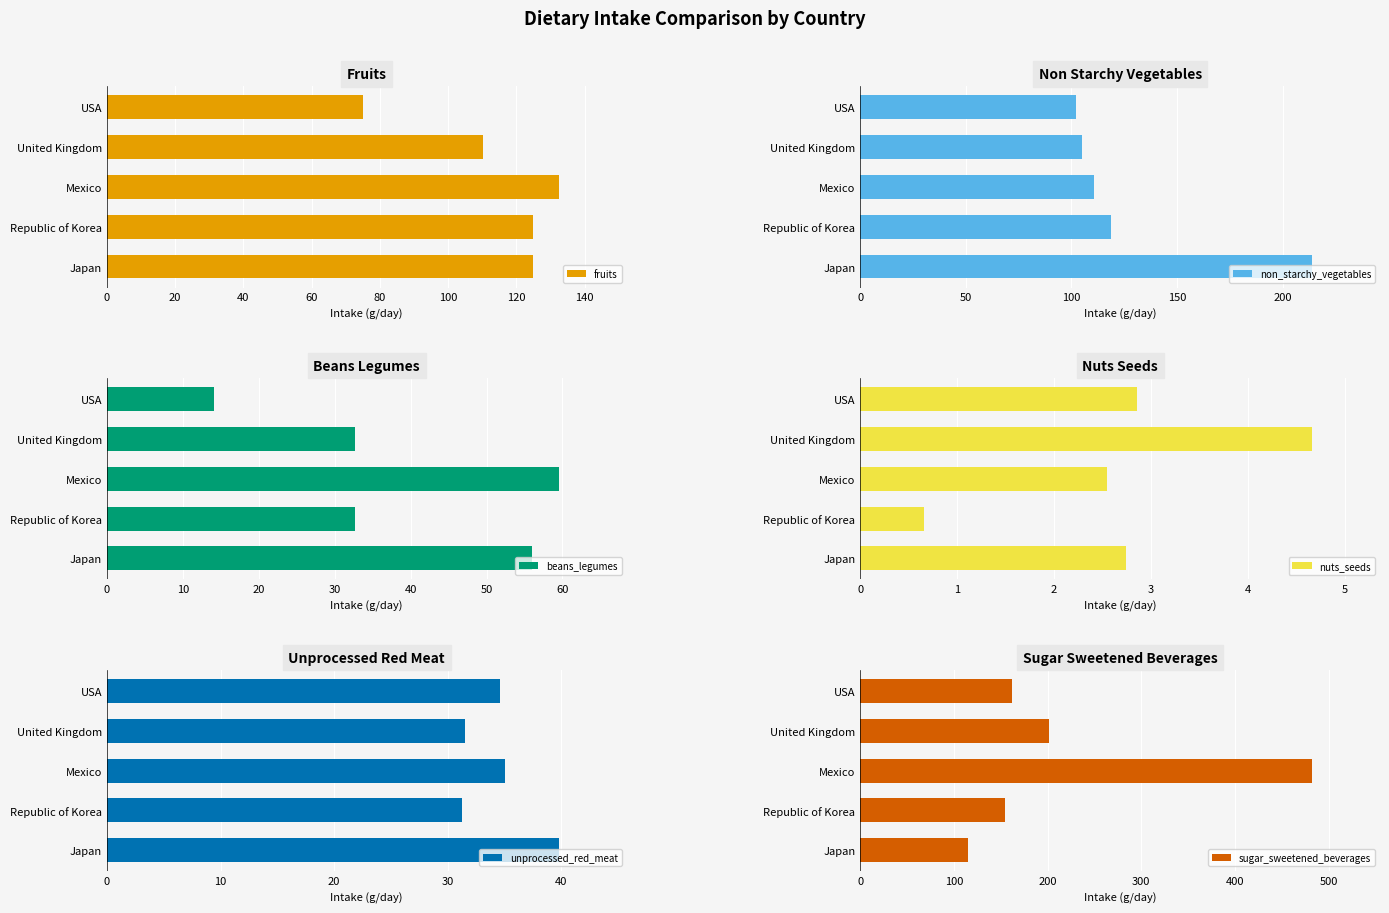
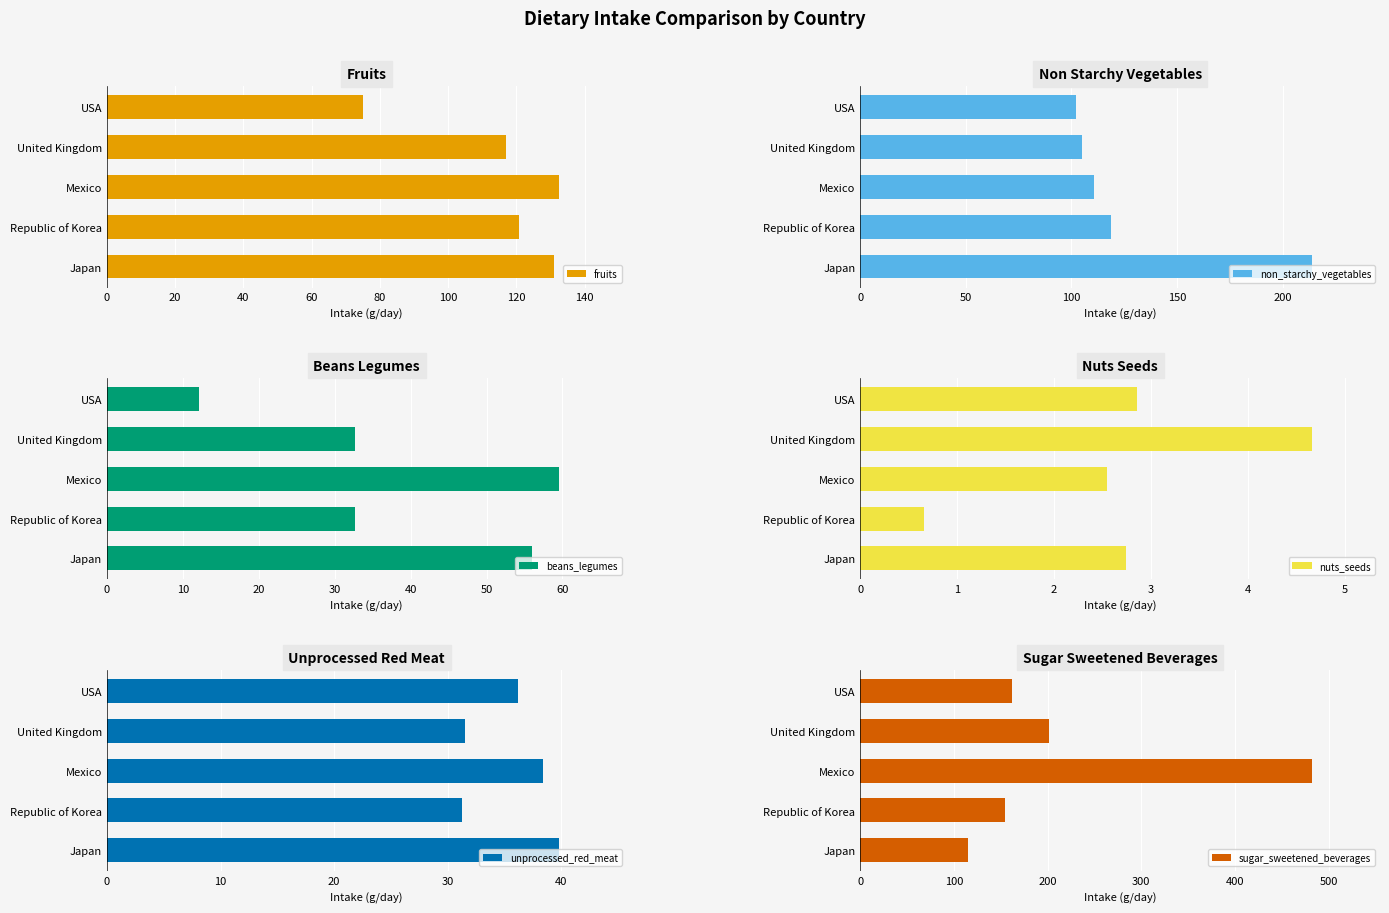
Fruits, United Kingdom: 110 -> 117
Fruits, Republic of Korea: 125 -> 121
Fruits, Japan: 125 -> 131
Beans Legumes, USA: 14 -> 12
Unprocessed Red Meat, USA: 34.6 -> 36.2
Unprocessed Red Meat, Mexico: 35.0 -> 38.4
